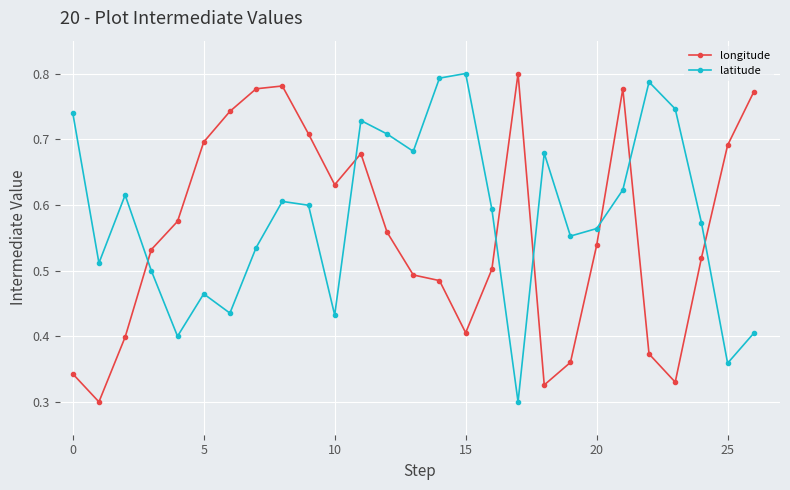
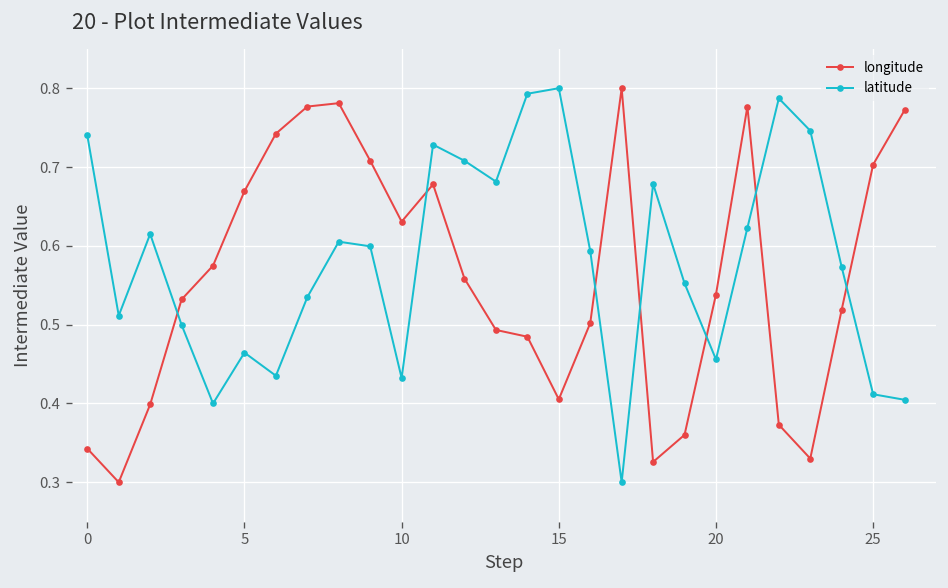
longitude, 5: 0.70 -> 0.67
latitude, 20: 0.56 -> 0.46
longitude, 25: 0.69 -> 0.70
latitude, 25: 0.36 -> 0.41
